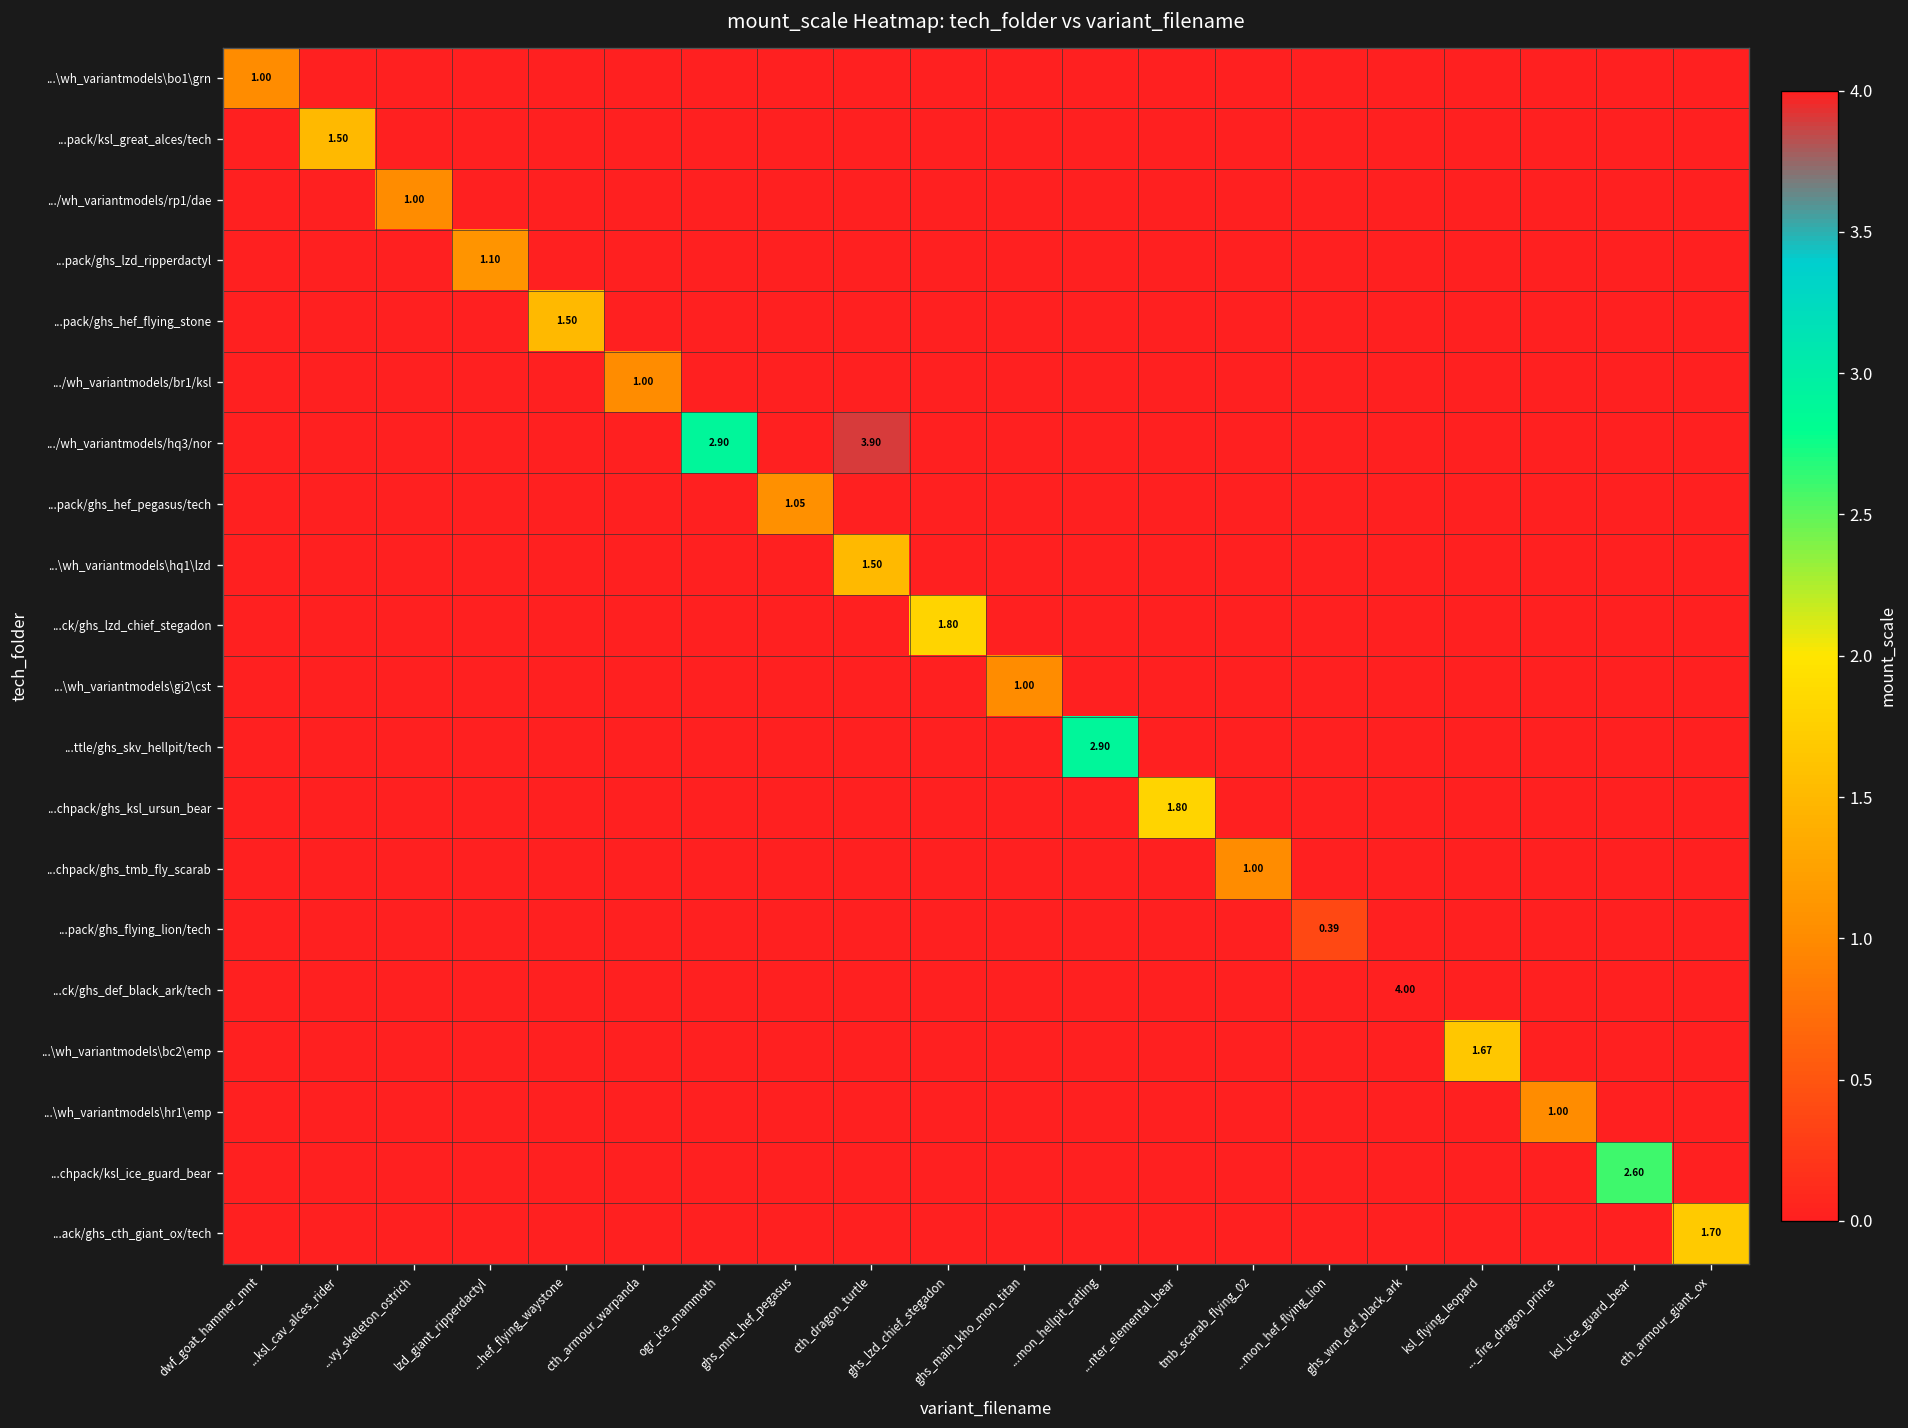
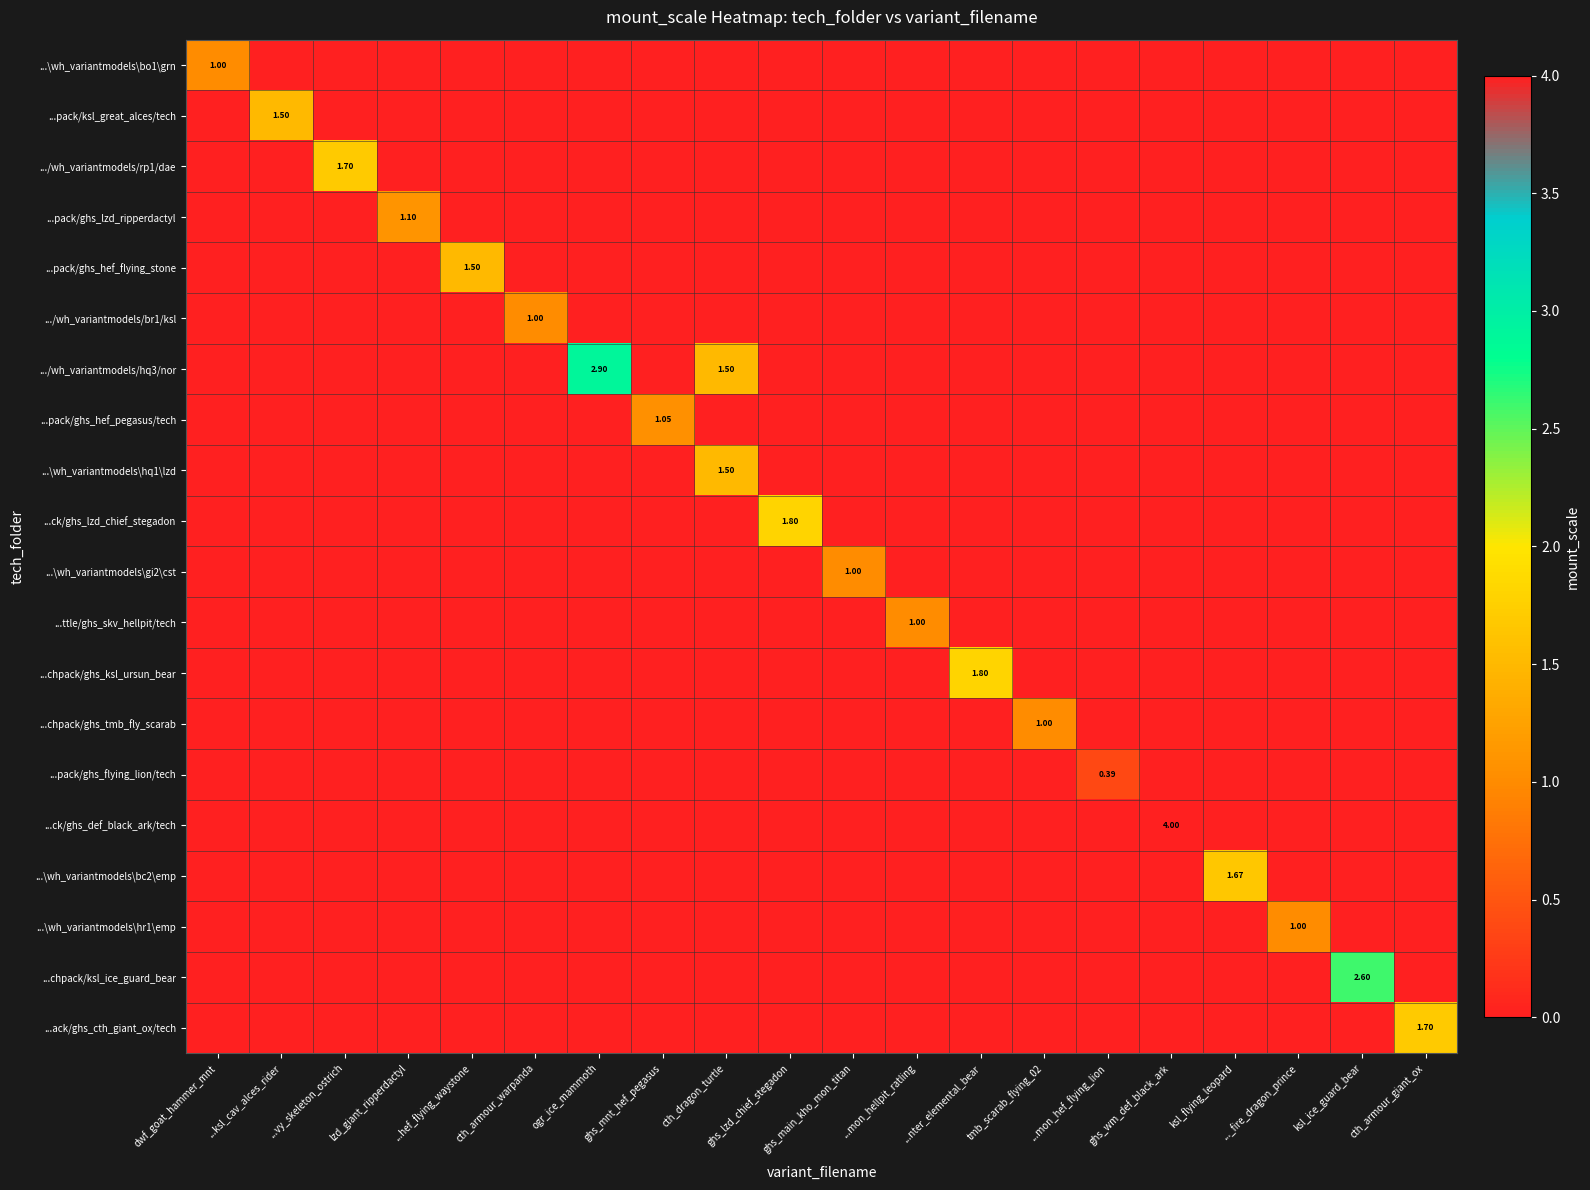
.../wh_variantmodels/rp1/dae, ...vy_skeleton_ostrich: 1.00 -> 1.70
.../wh_variantmodels/hq3/nor, cth_dragon_turtle: 3.90 -> 1.50
...ttle/ghs_skv_hellpit/tech, ...mon_hellpit_ratling: 2.90 -> 1.00
